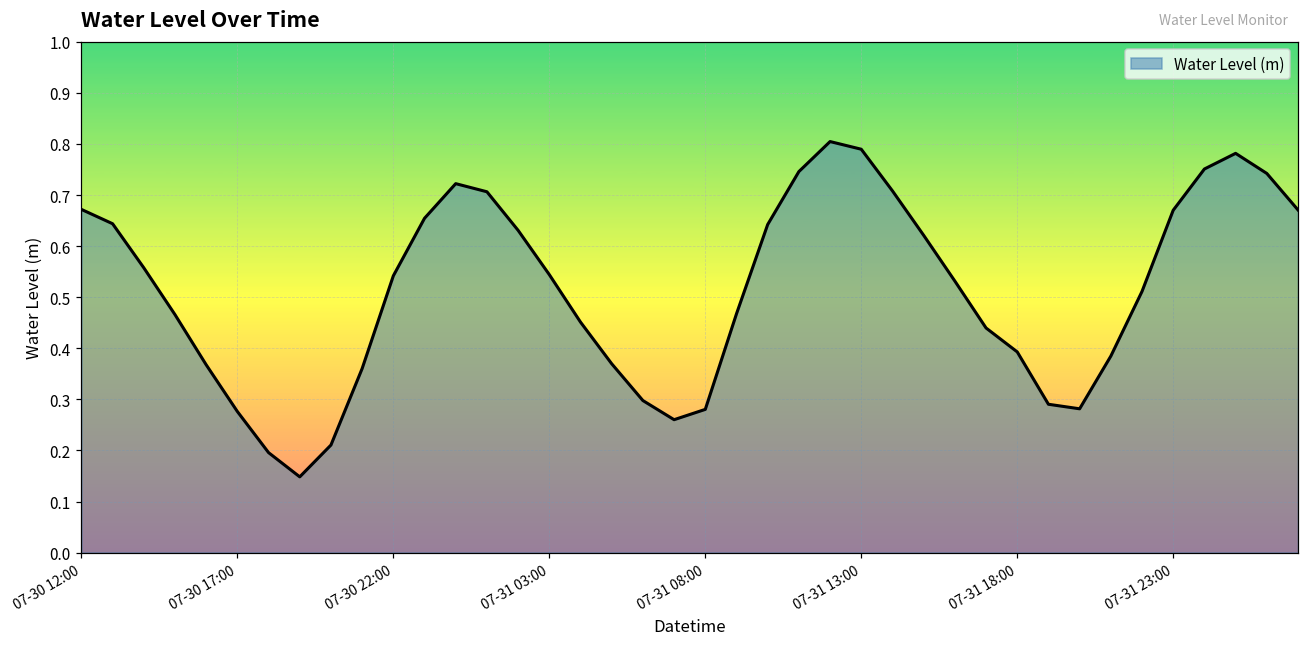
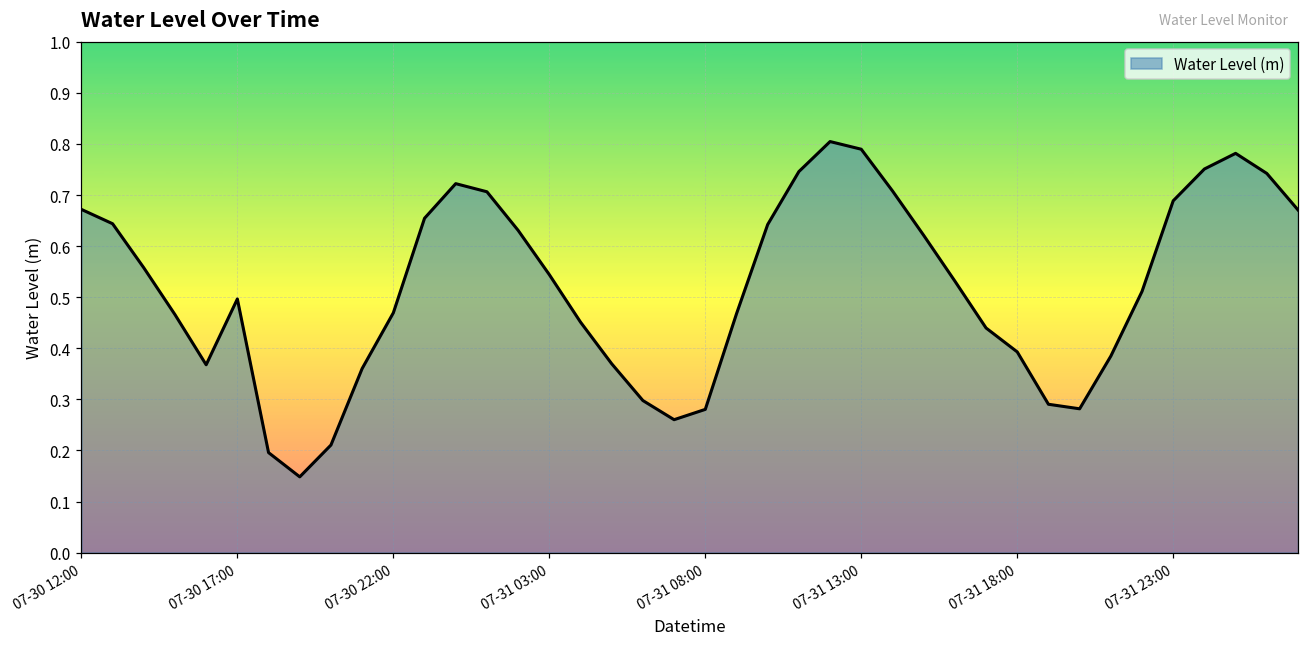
07-30 17:00: 0.28 -> 0.50
07-30 22:00: 0.54 -> 0.47
07-31 23:00: 0.67 -> 0.69
